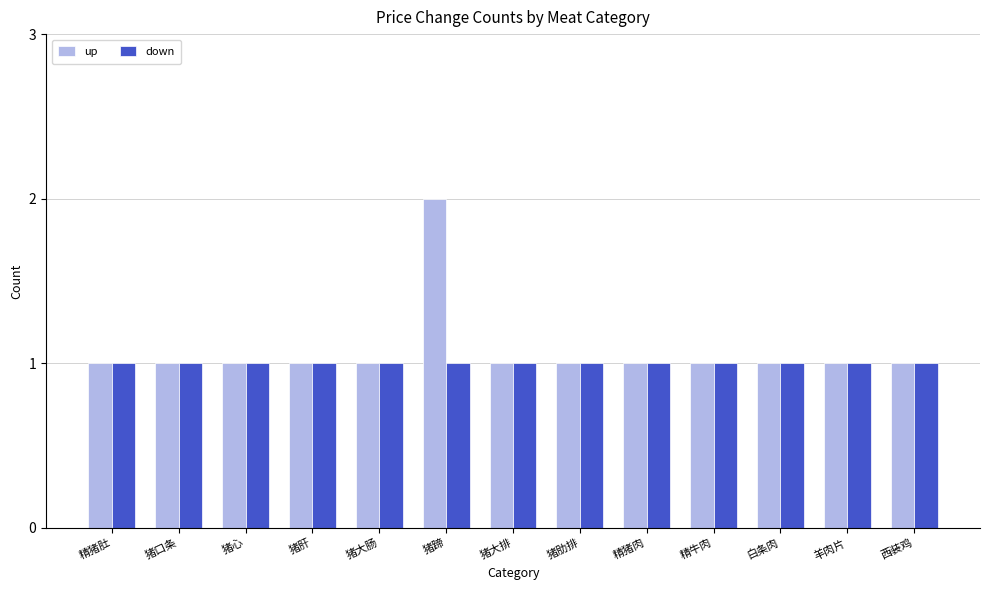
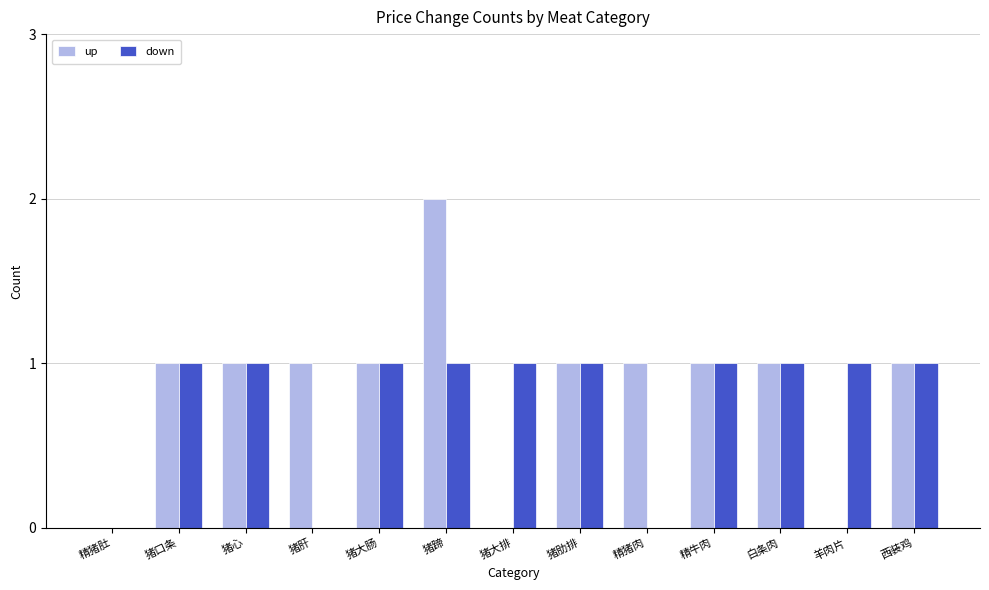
up, 精猪肚: 1 -> 0
down, 精猪肚: 1 -> 0
down, 猪肝: 1 -> 0
up, 猪大排: 1 -> 0
down, 精猪肉: 1 -> 0
up, 羊肉片: 1 -> 0
